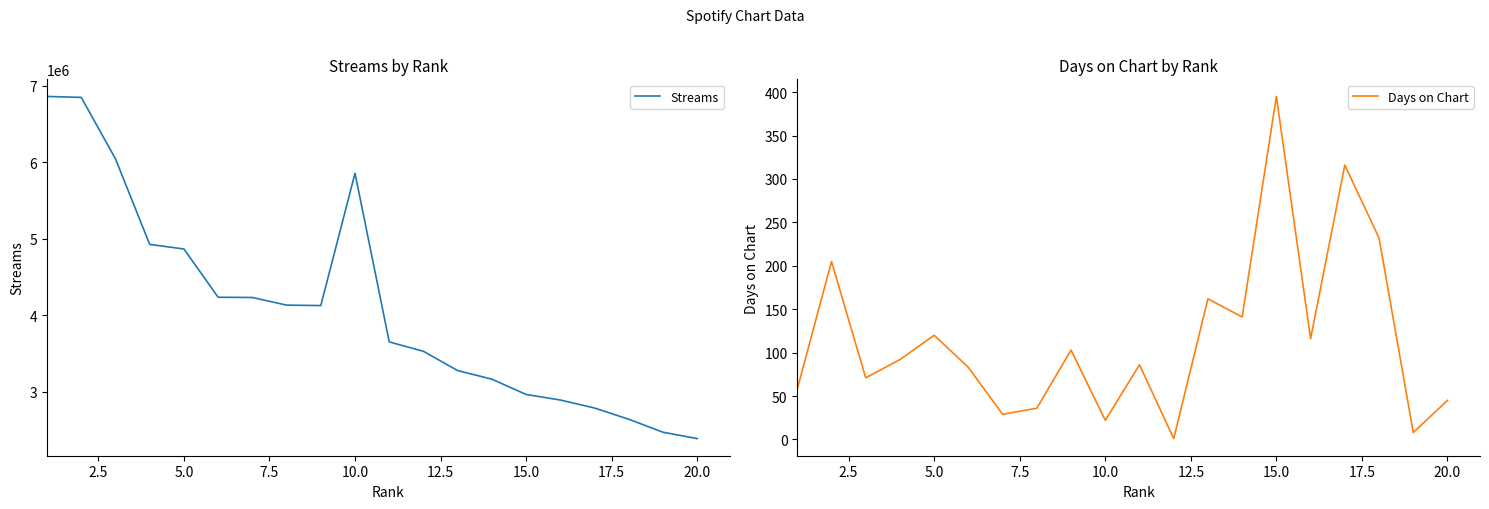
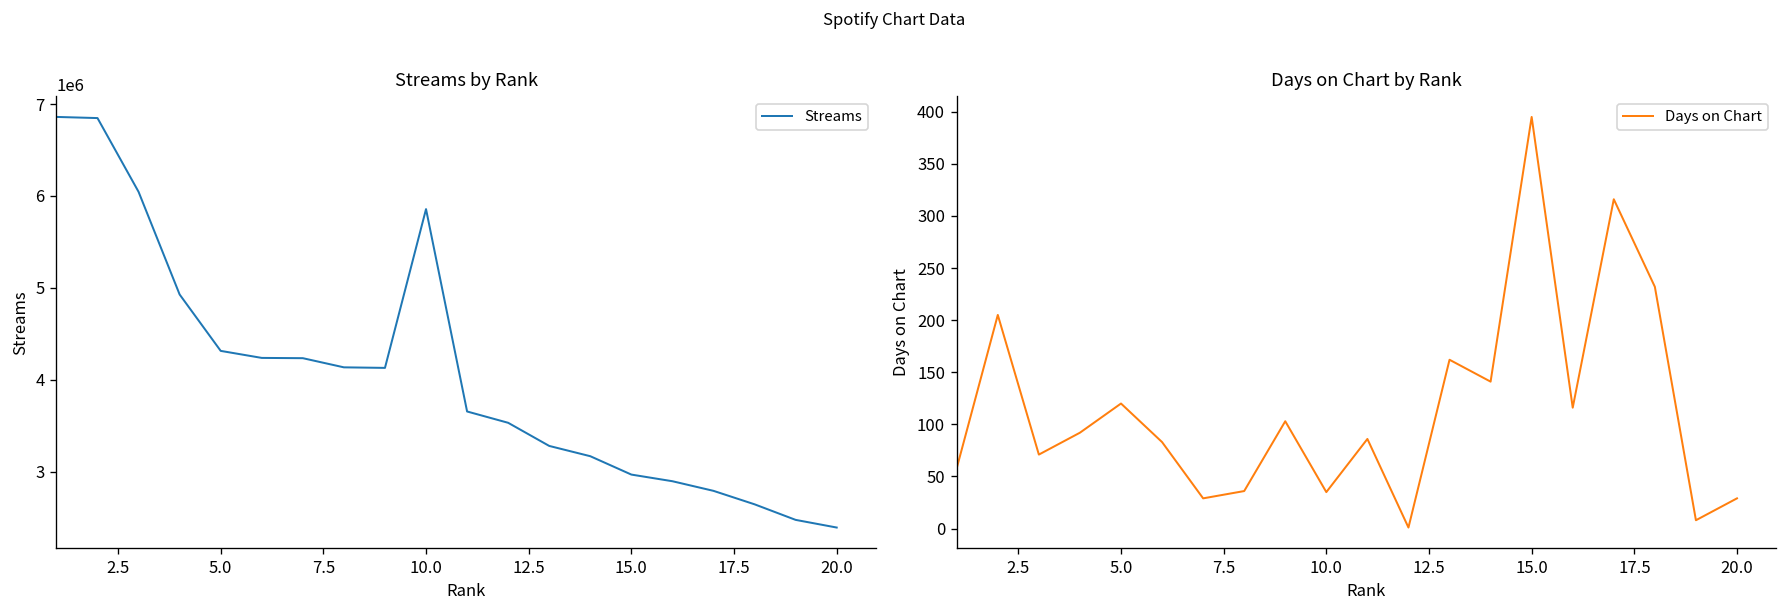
Streams by Rank, 5.0: 4900000 -> 4300000
Days on Chart by Rank, 10.0: 20 -> 40
Days on Chart by Rank, 20.0: 50 -> 30
